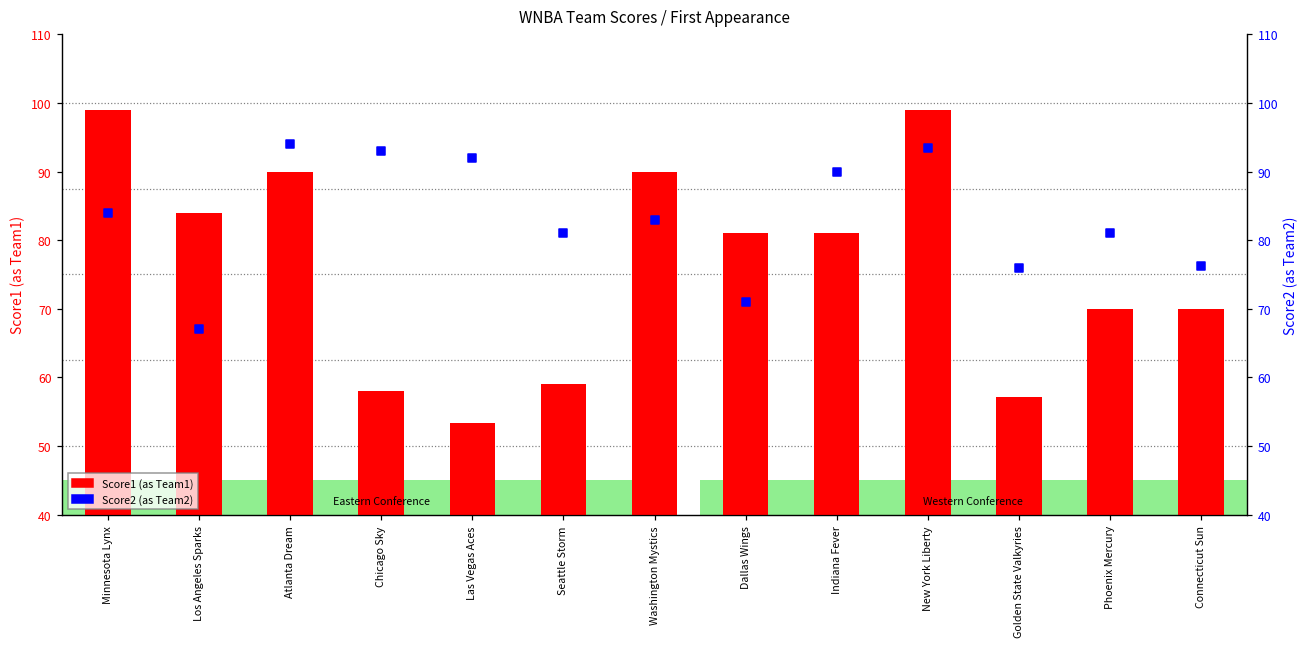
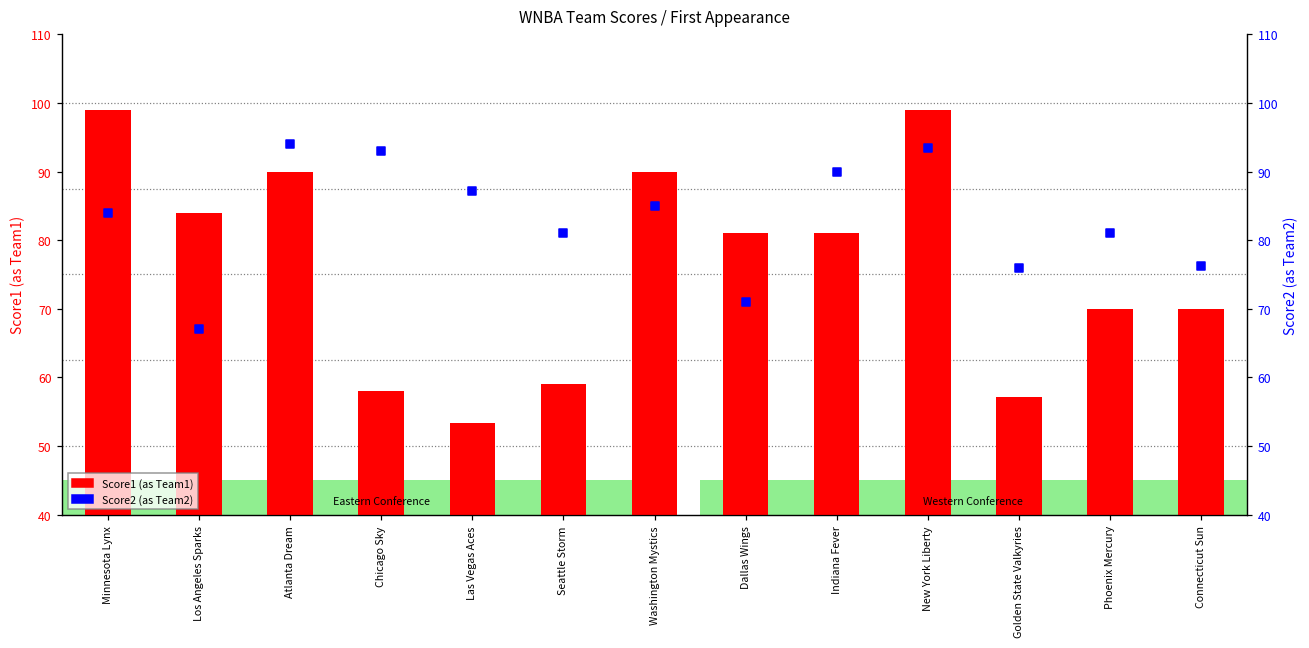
Score2 (as Team2), Las Vegas Aces: 92 -> 87
Score2 (as Team2), Washington Mystics: 83 -> 85
